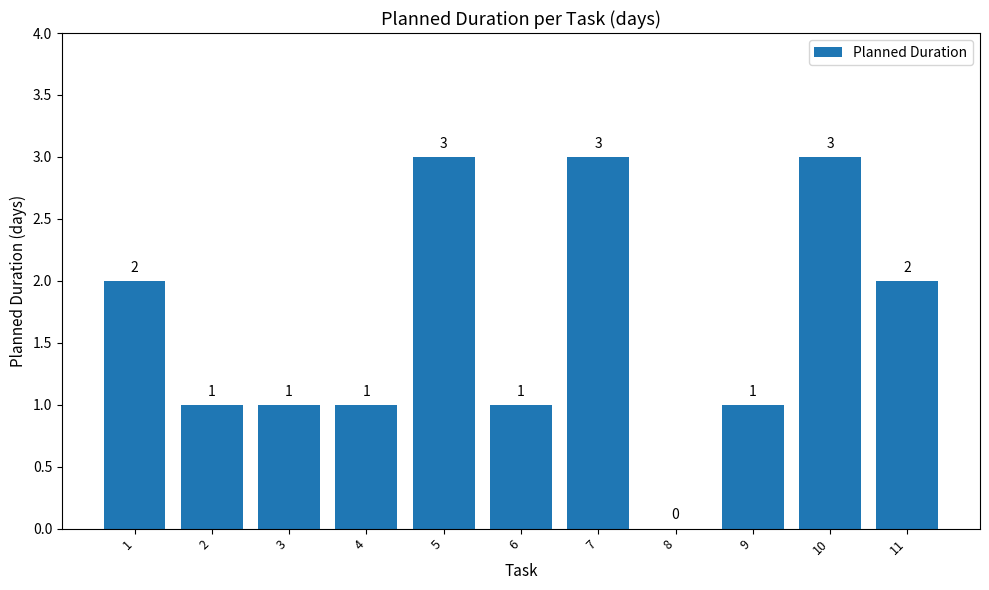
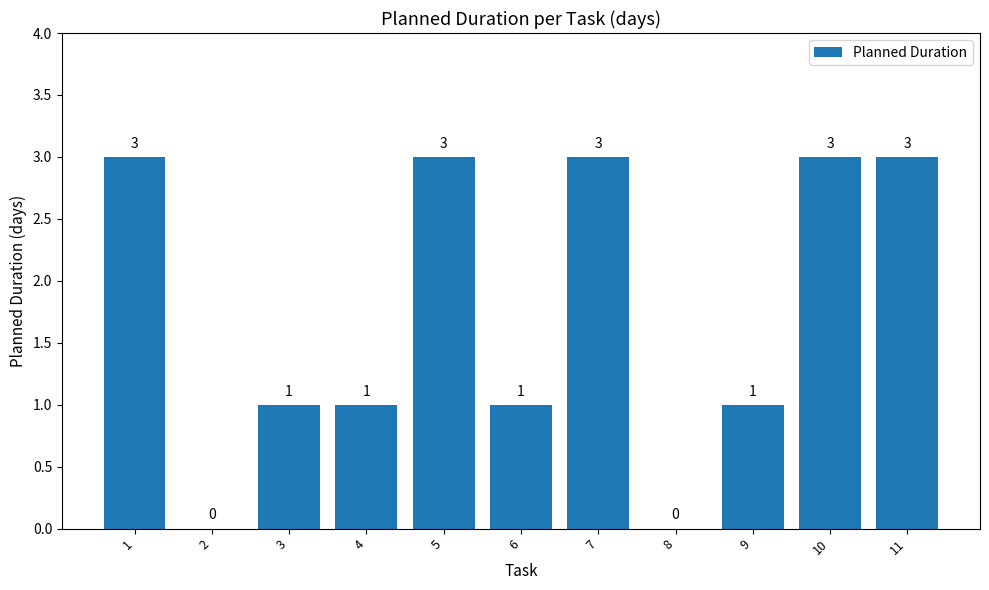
1: 2 -> 3
2: 1 -> 0
11: 2 -> 3
